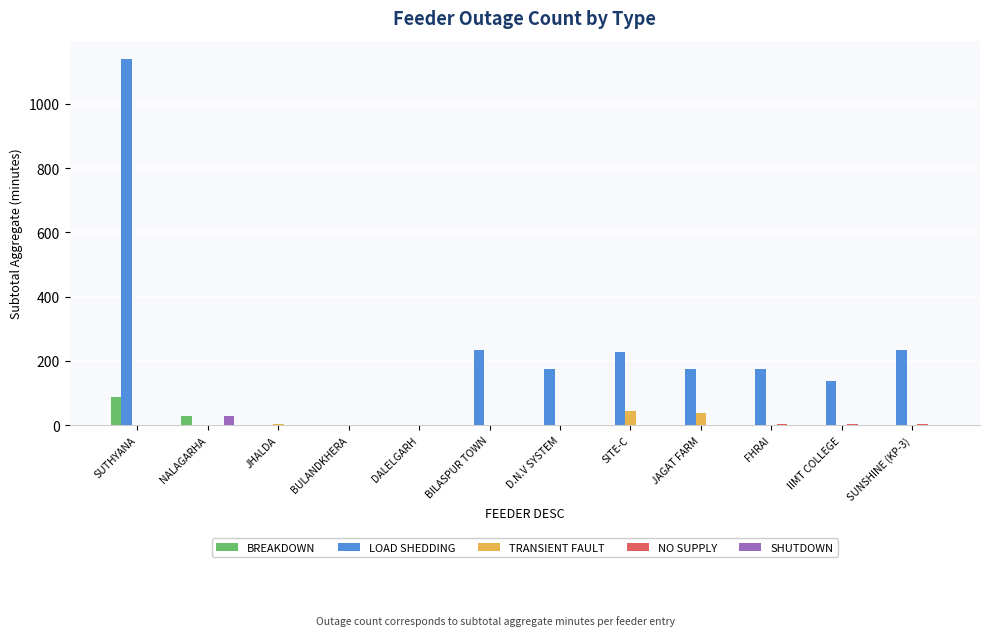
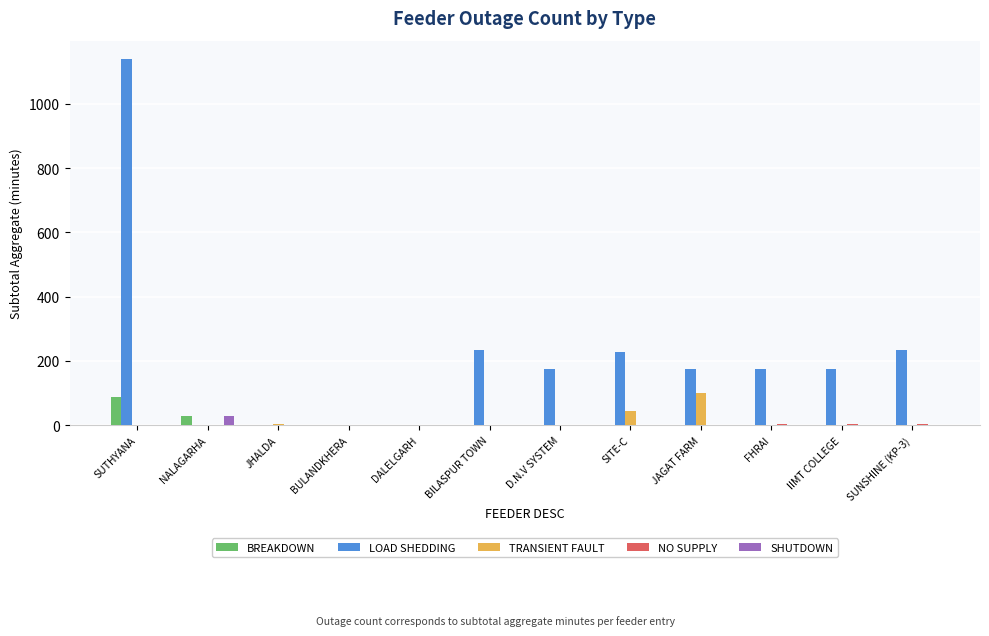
TRANSIENT FAULT, JAGAT FARM: 40 -> 100
LOAD SHEDDING, IIMT COLLEGE: 140 -> 180
